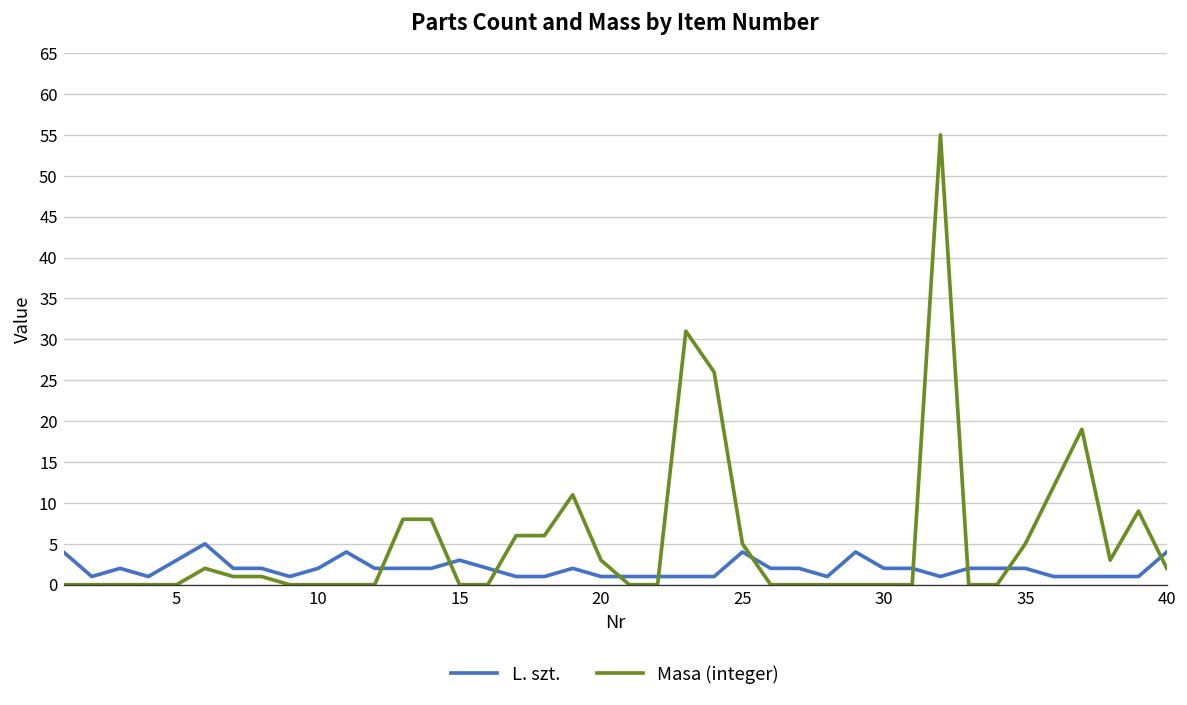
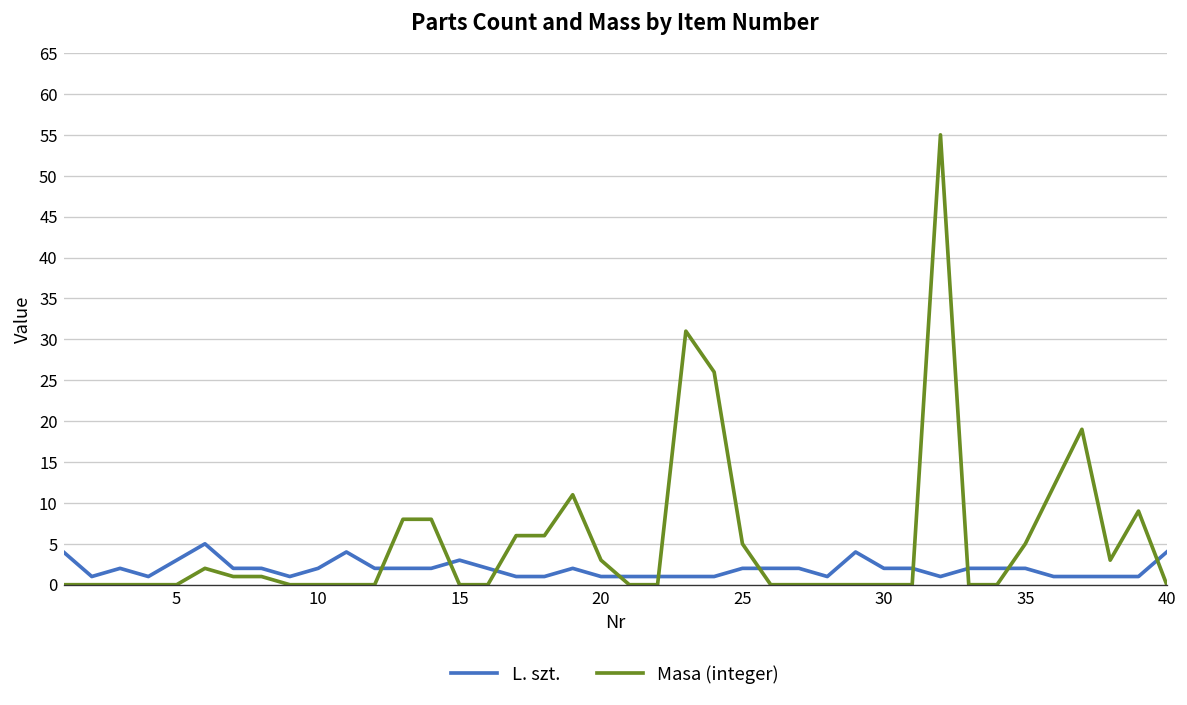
L. szt., 25: 4 -> 2
Masa (integer), 40: 2 -> 0
